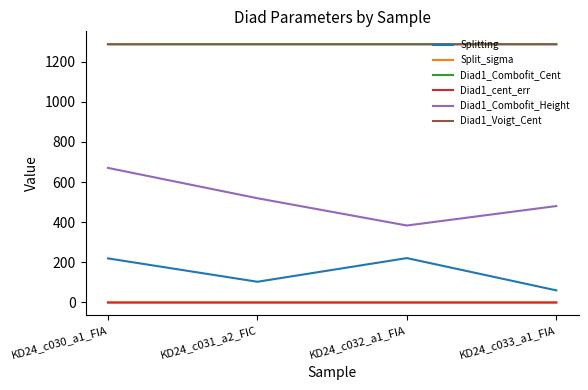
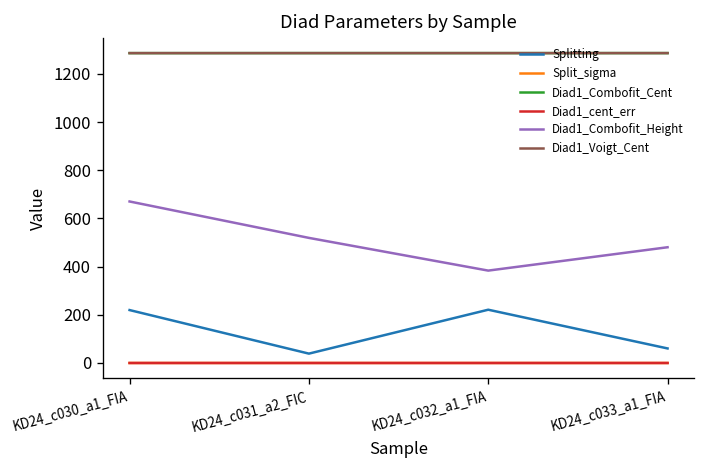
Splitting, KD24_c031_a2_FIC: 100 -> 40
